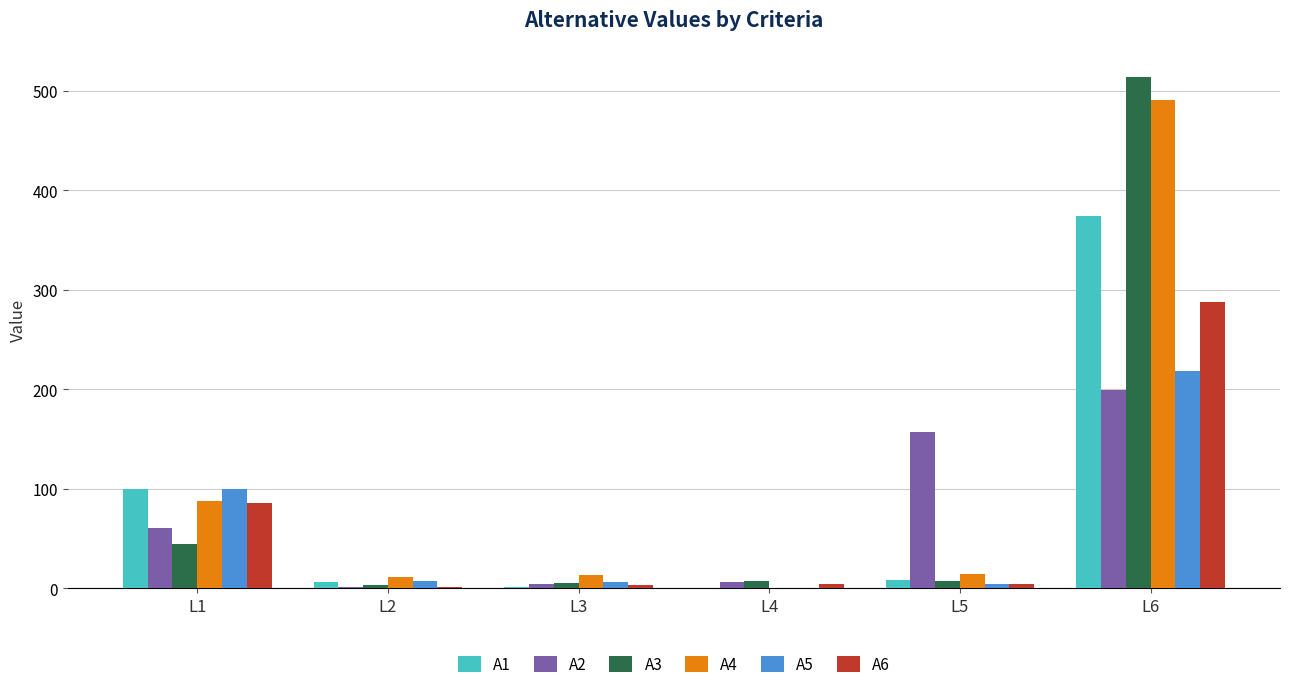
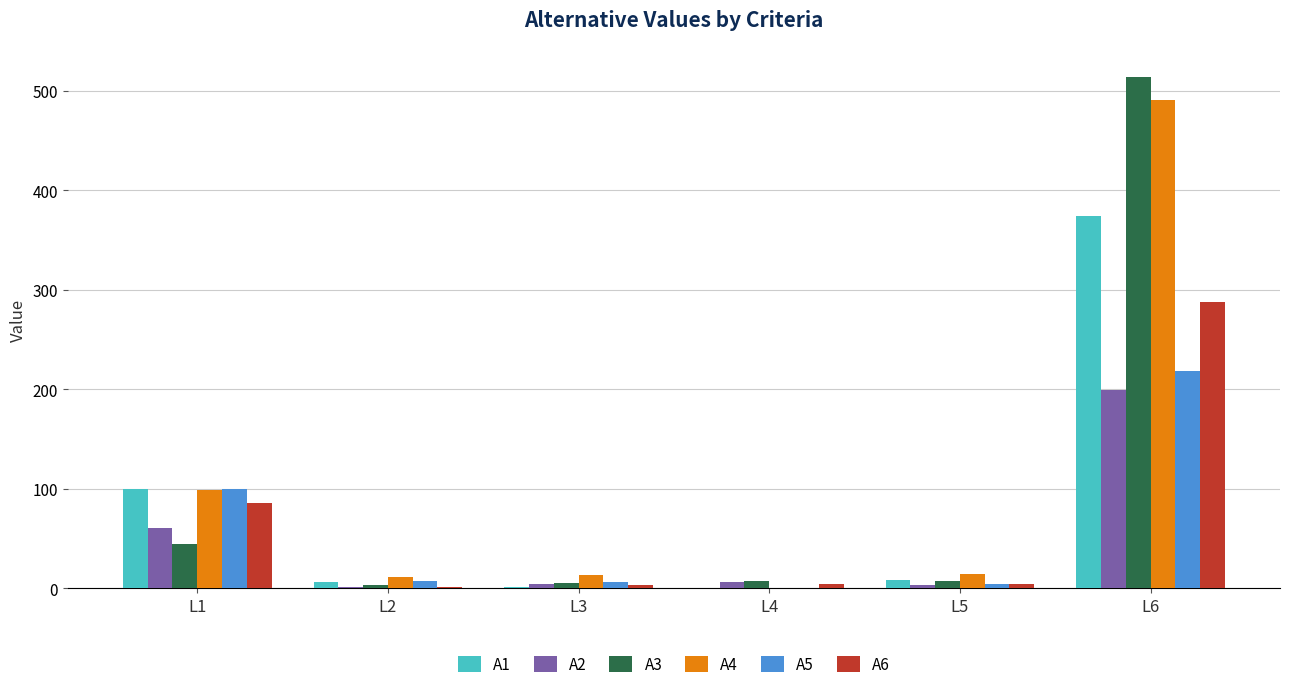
A4, L1: 90 -> 100
A2, L5: 160 -> 0
